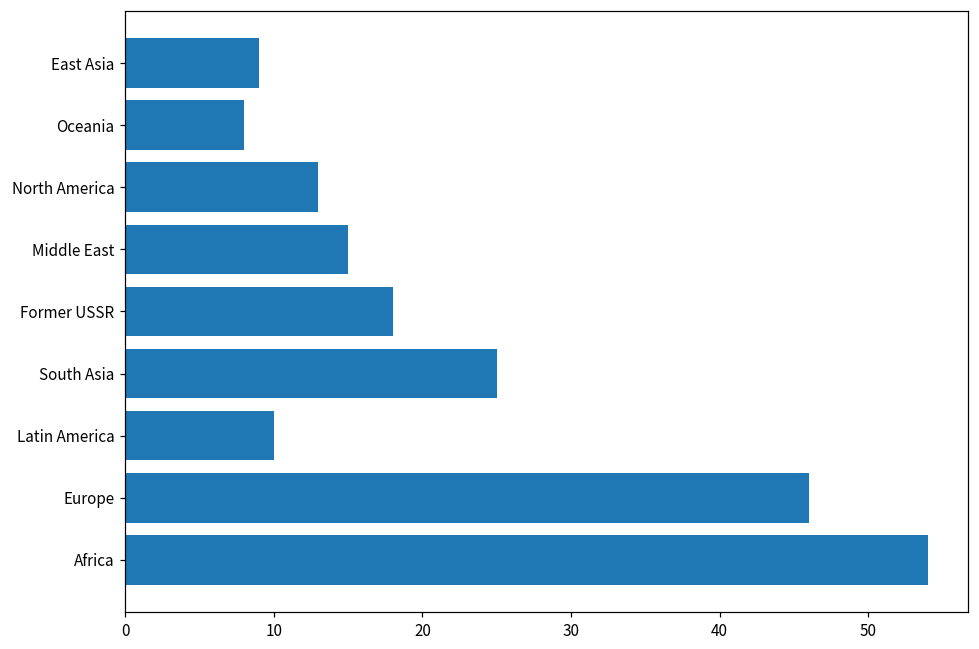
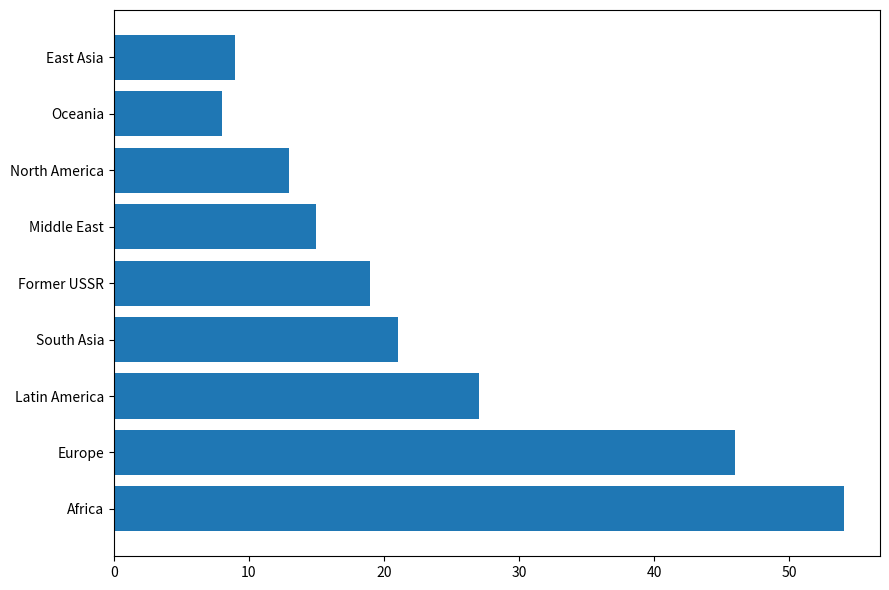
Former USSR: 18 -> 19
South Asia: 25 -> 21
Latin America: 10 -> 27
